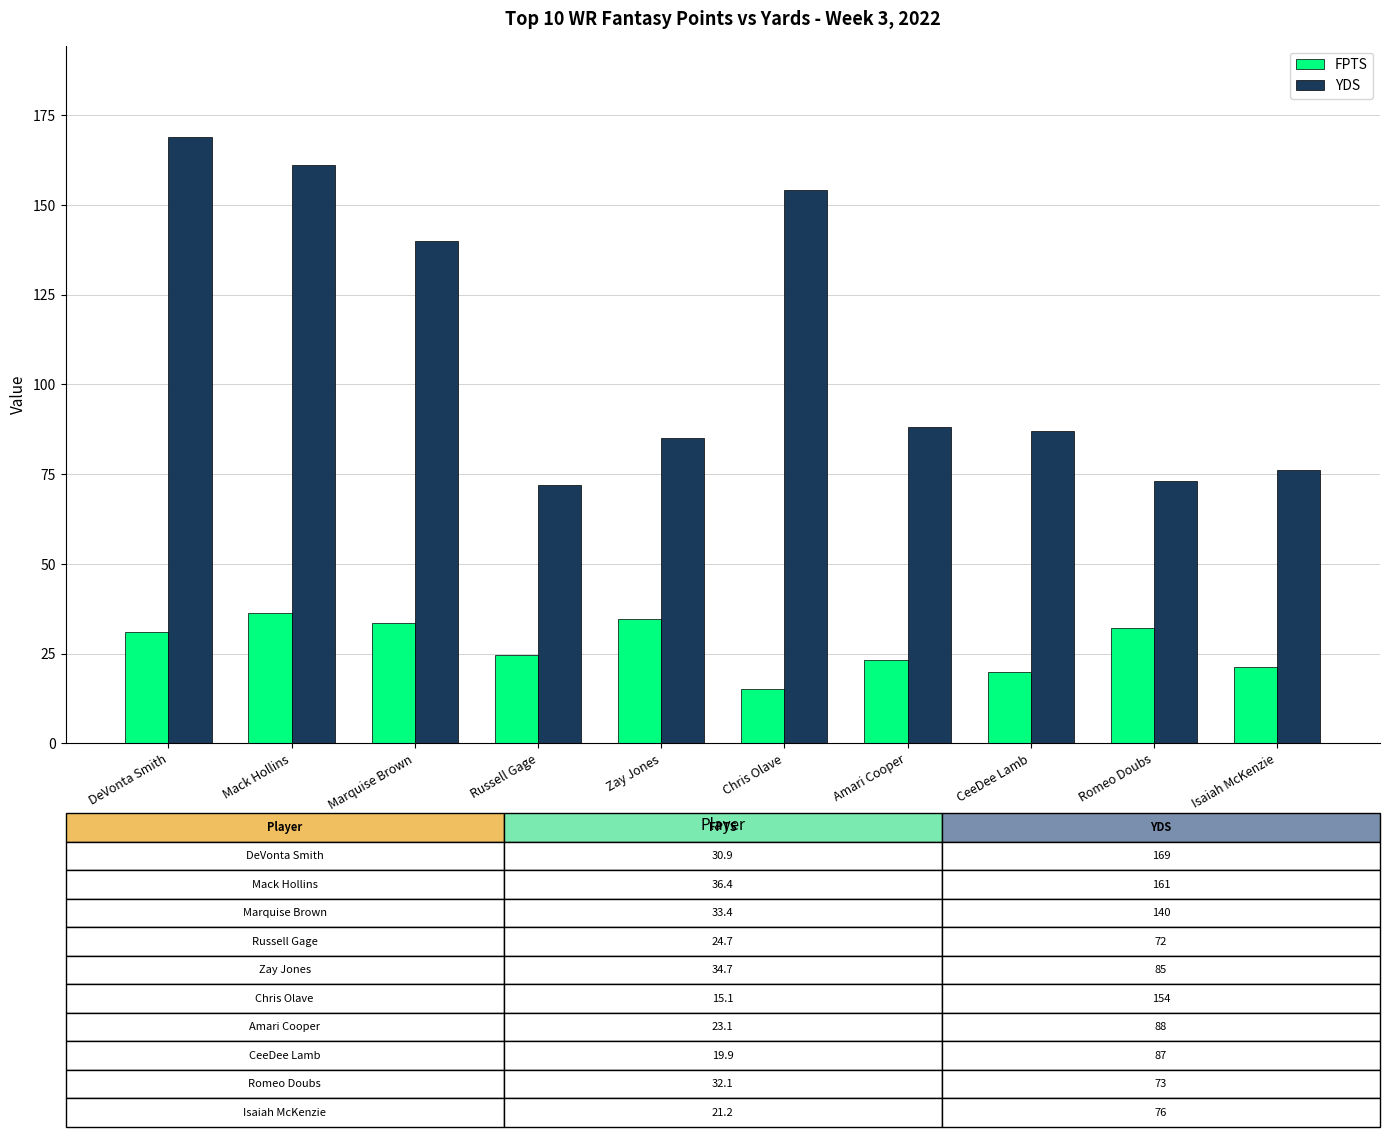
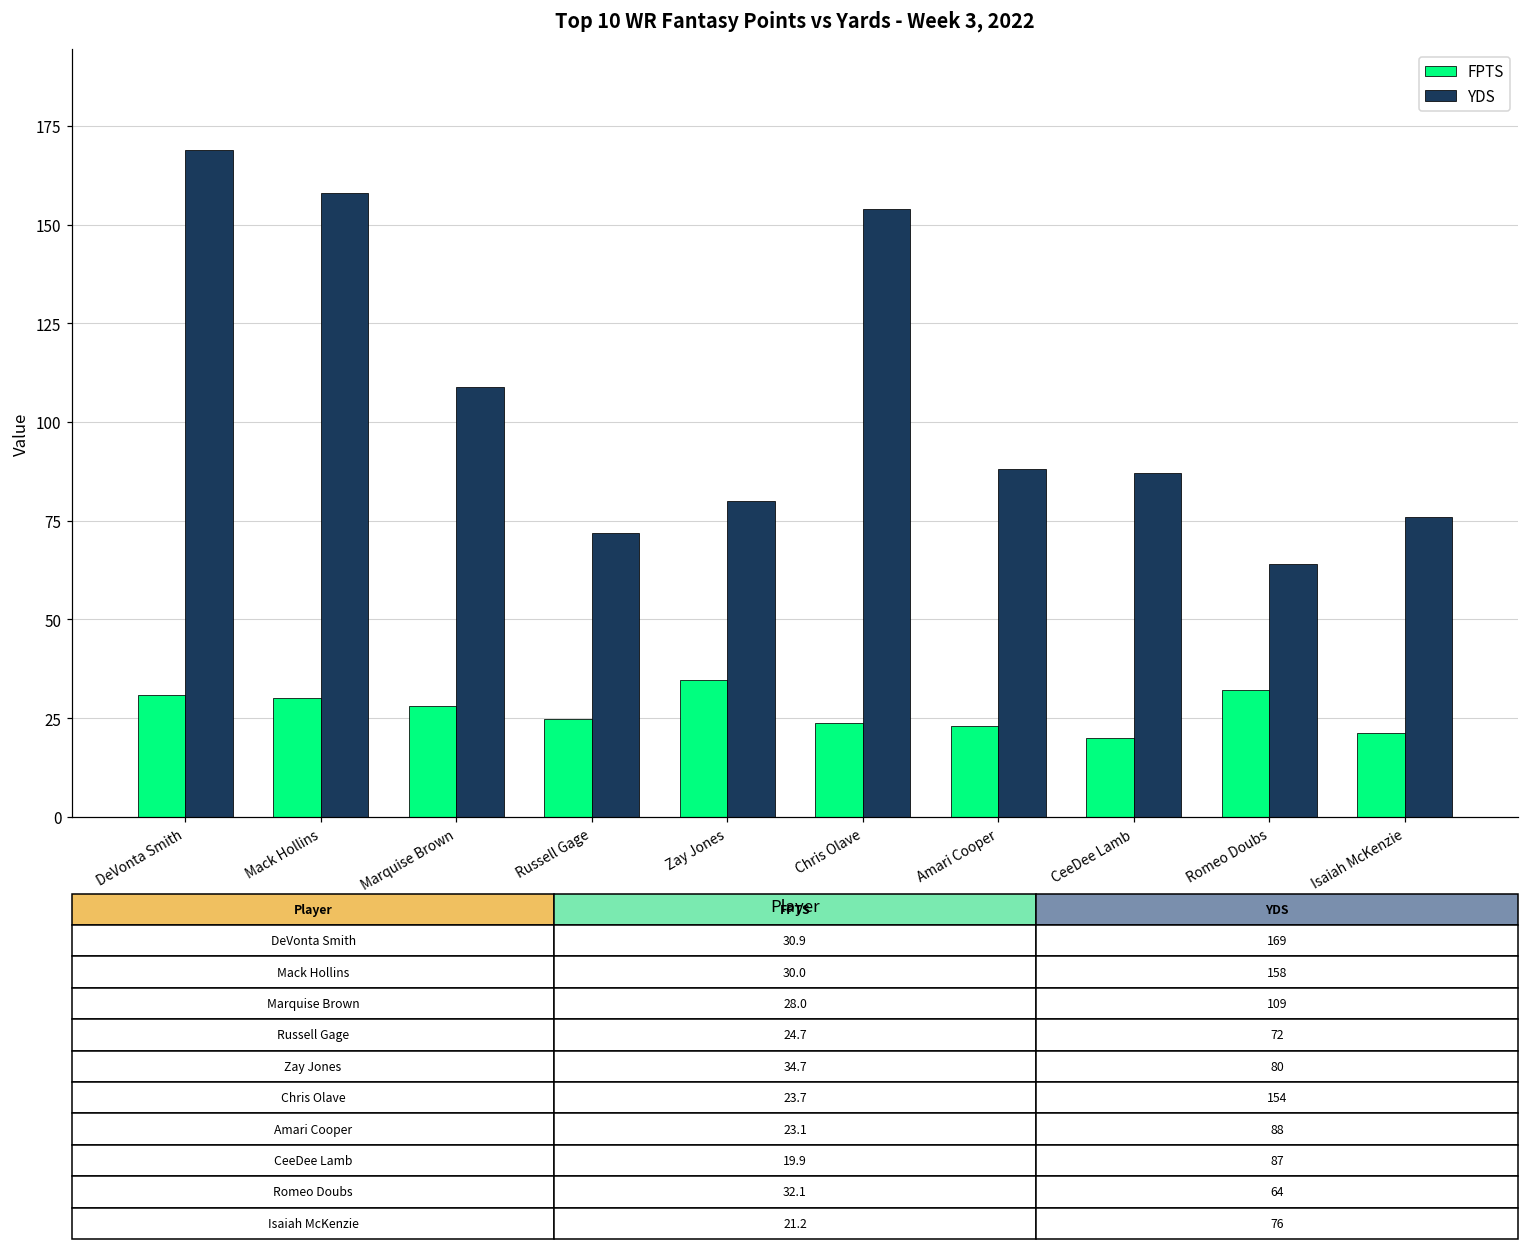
FPTS, Mack Hollins: 36.4 -> 30.0
YDS, Mack Hollins: 161 -> 158
FPTS, Marquise Brown: 33.4 -> 28.0
YDS, Marquise Brown: 140 -> 109
YDS, Zay Jones: 85 -> 80
FPTS, Chris Olave: 15.1 -> 23.7
YDS, Romeo Doubs: 73 -> 64
